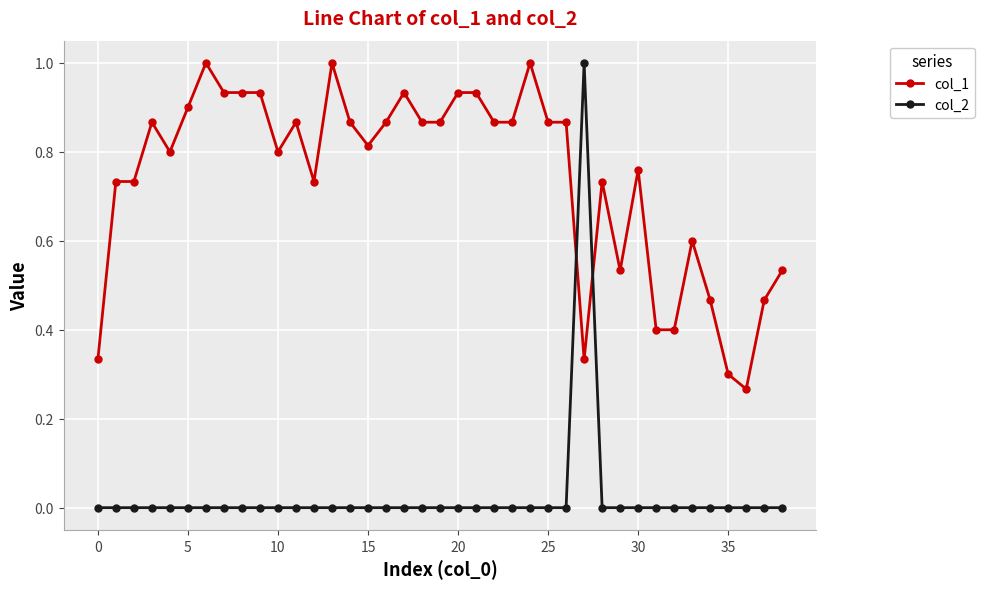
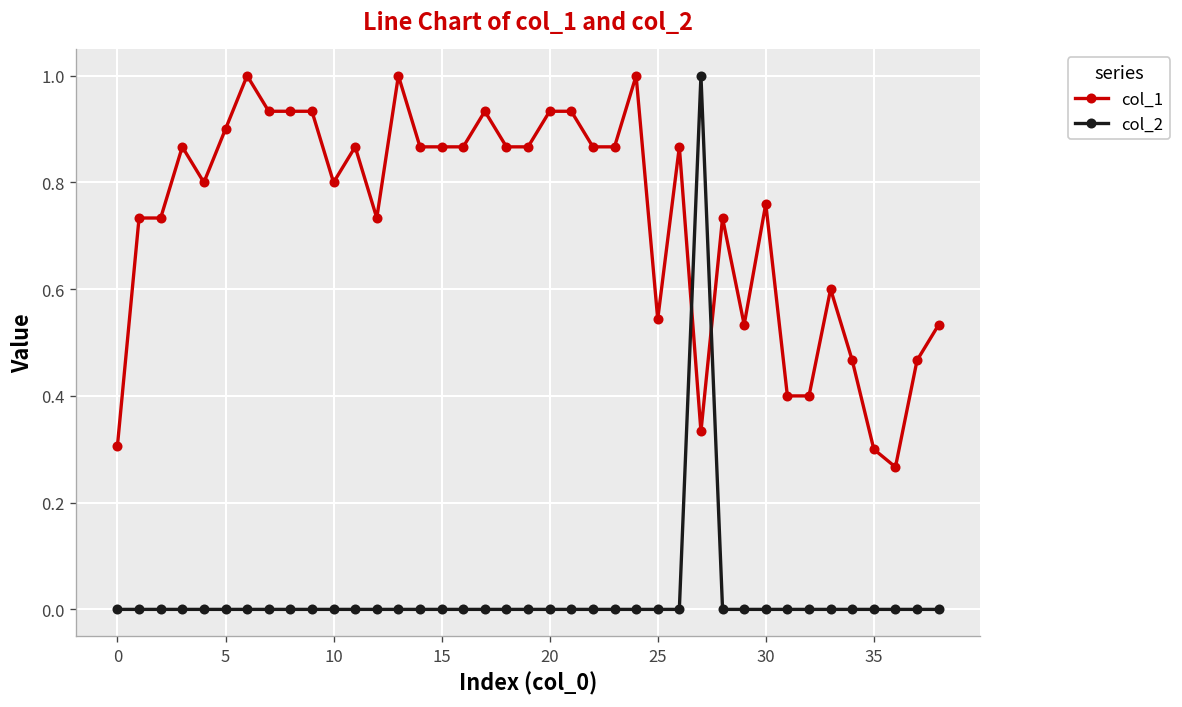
col_1, 0: 0.33 -> 0.31
col_1, 15: 0.81 -> 0.87
col_1, 25: 0.87 -> 0.54
